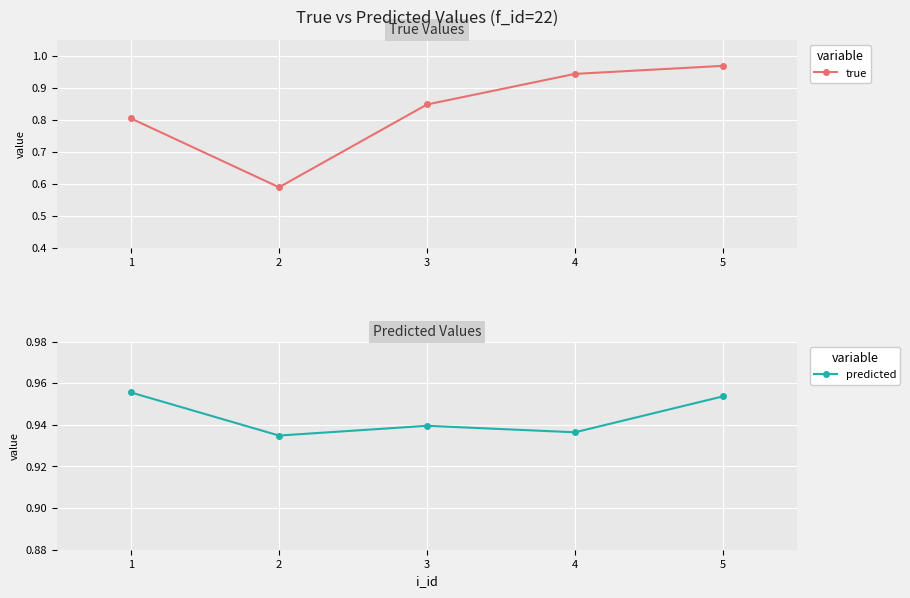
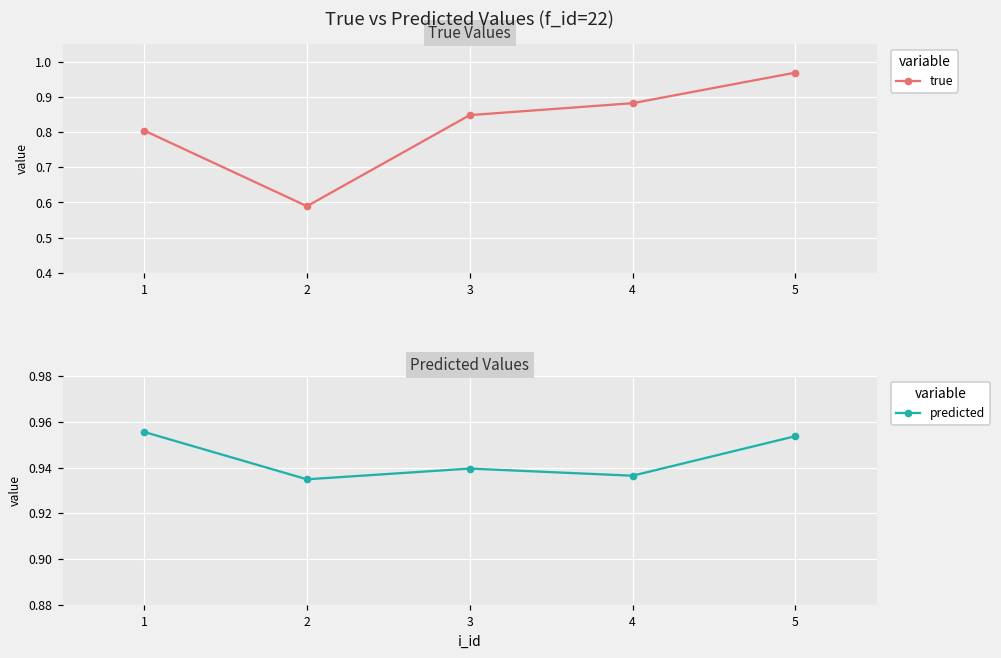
True Values, 4: 0.94 -> 0.88
